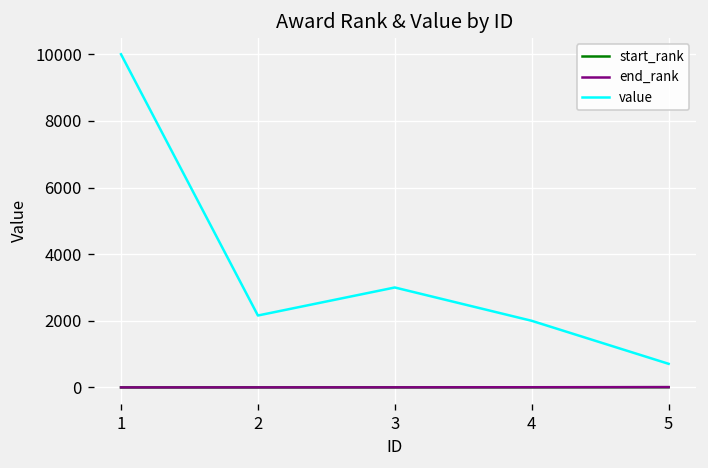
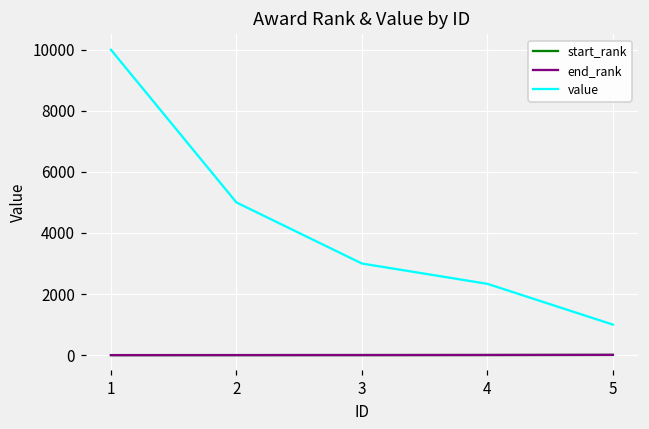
value, 2: 2200 -> 5000
value, 4: 2000 -> 2300
value, 5: 700 -> 1000
